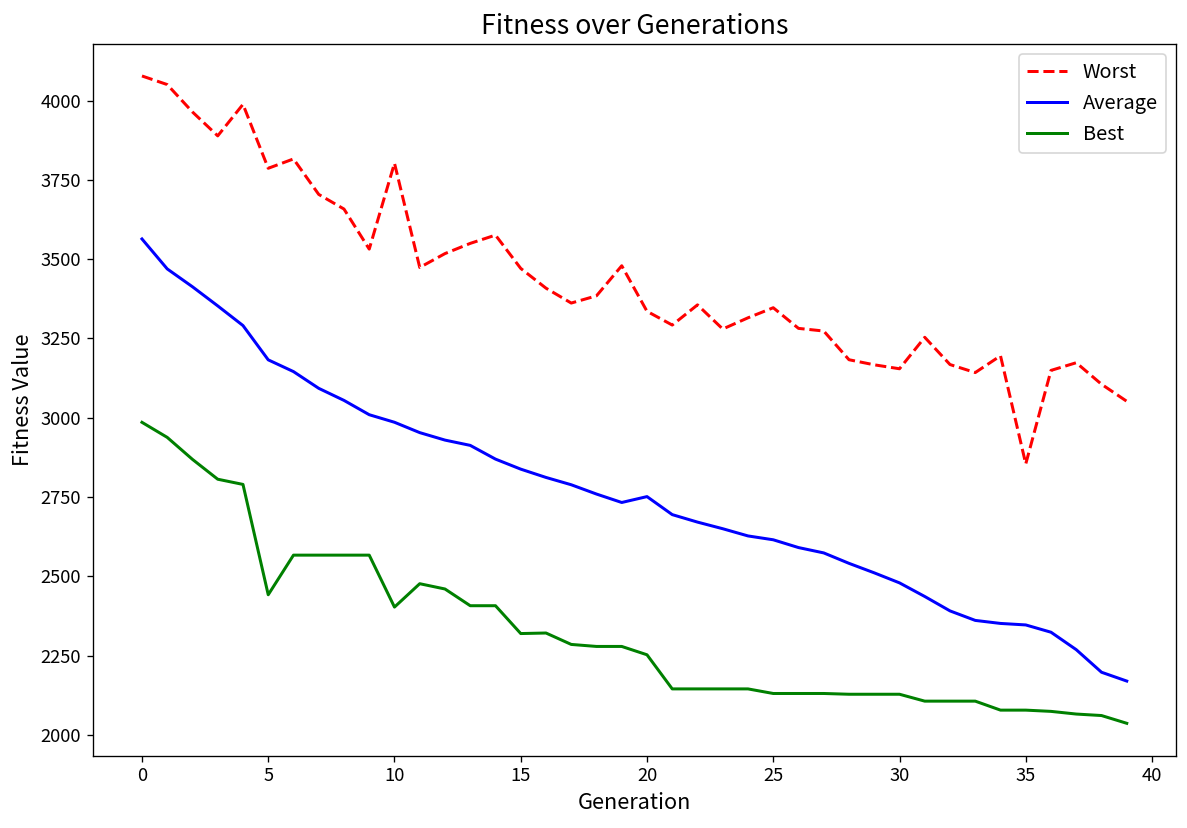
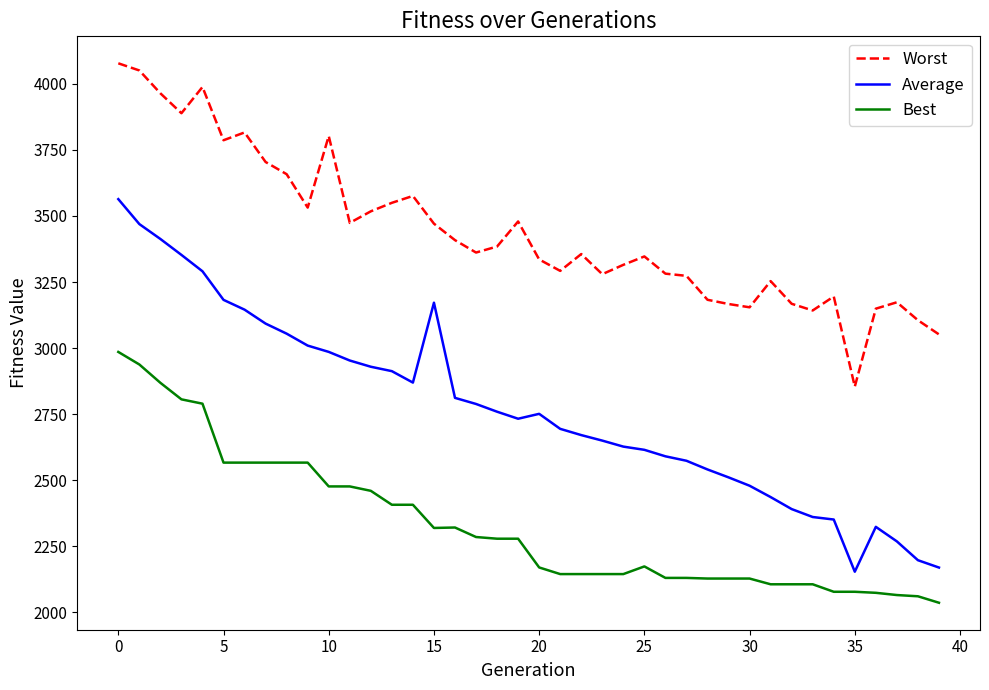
Best, 5: 2440 -> 2570
Best, 10: 2400 -> 2480
Average, 15: 2840 -> 3170
Best, 20: 2250 -> 2170
Best, 25: 2130 -> 2170
Average, 35: 2350 -> 2150
